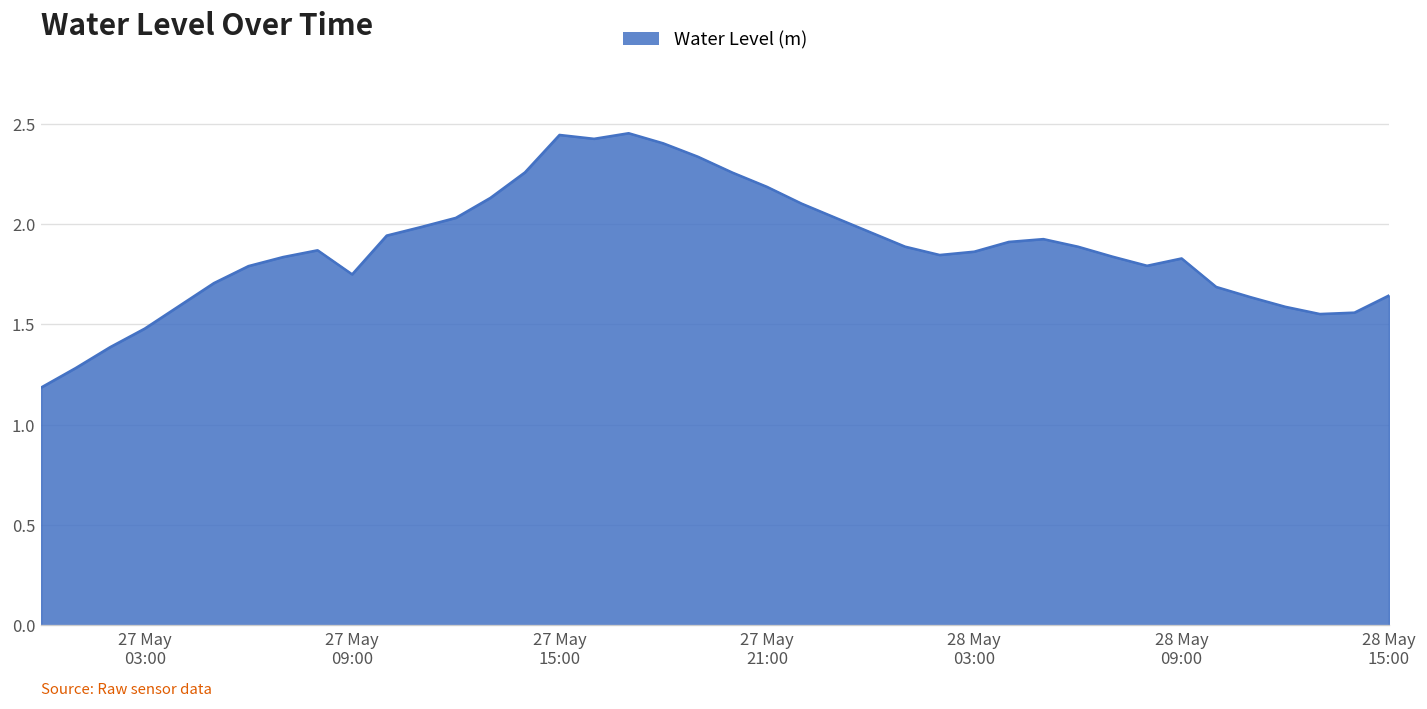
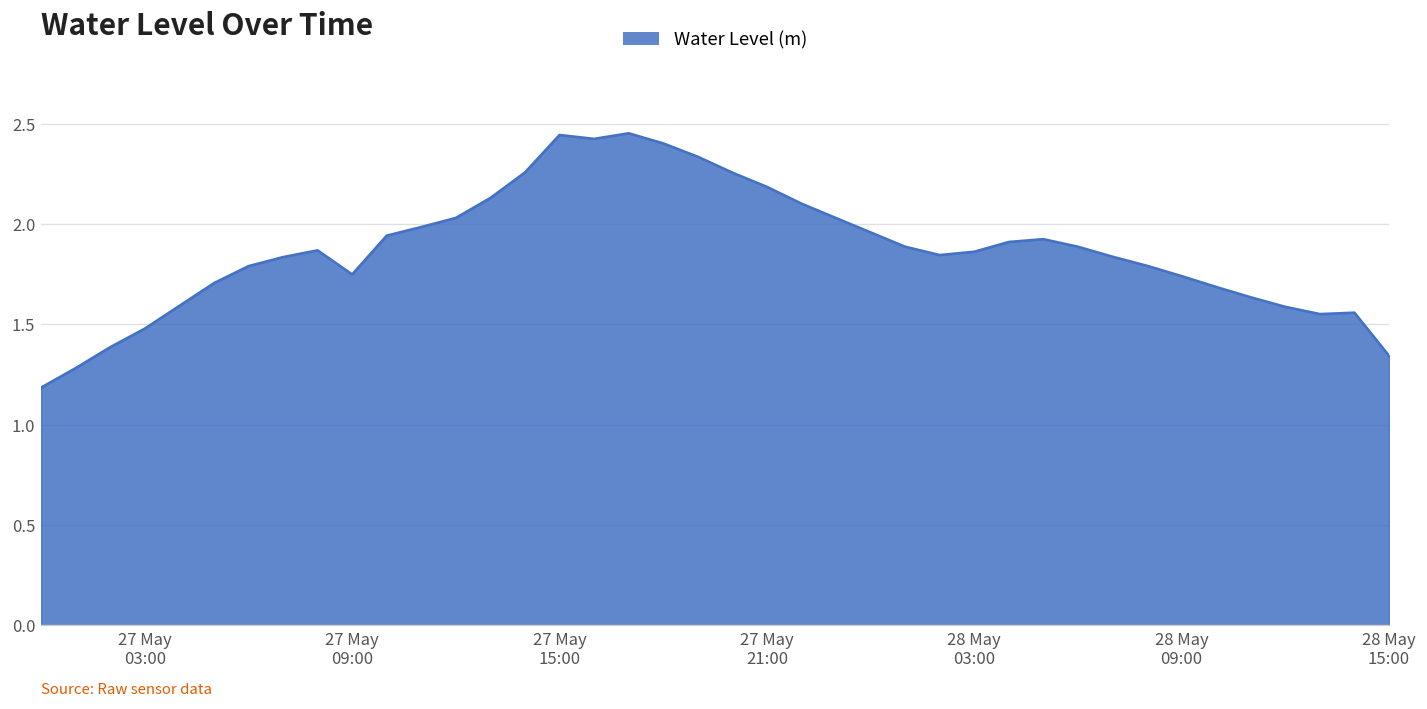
28 May 09:00: 1.83 -> 1.74
28 May 15:00: 1.64 -> 1.34
